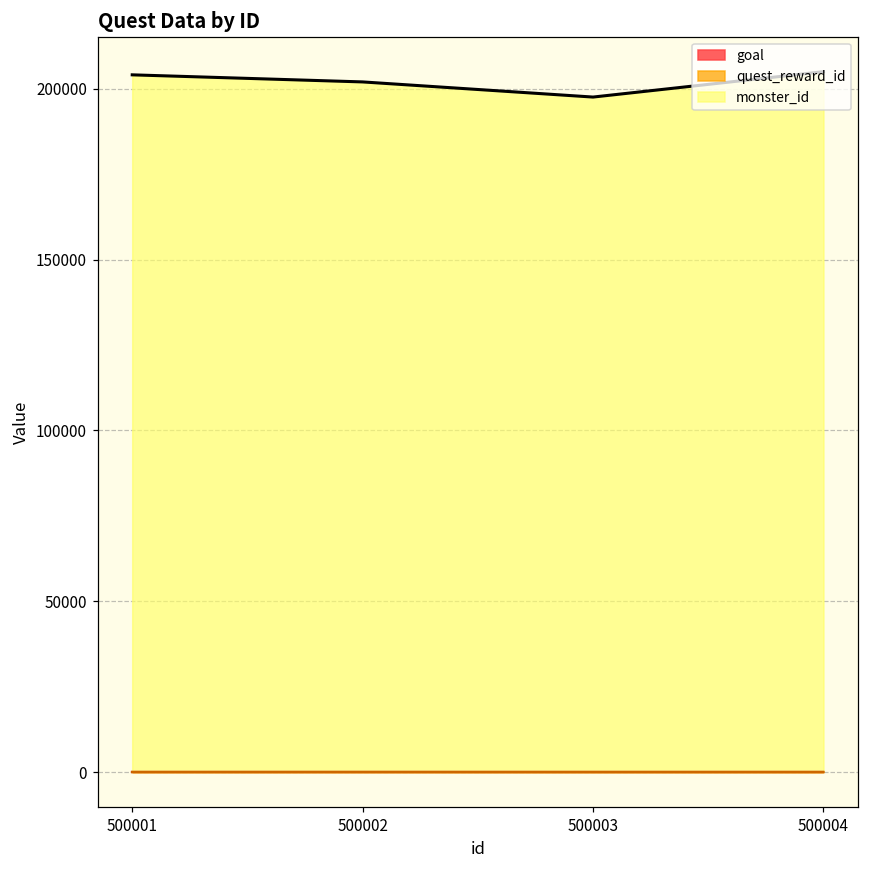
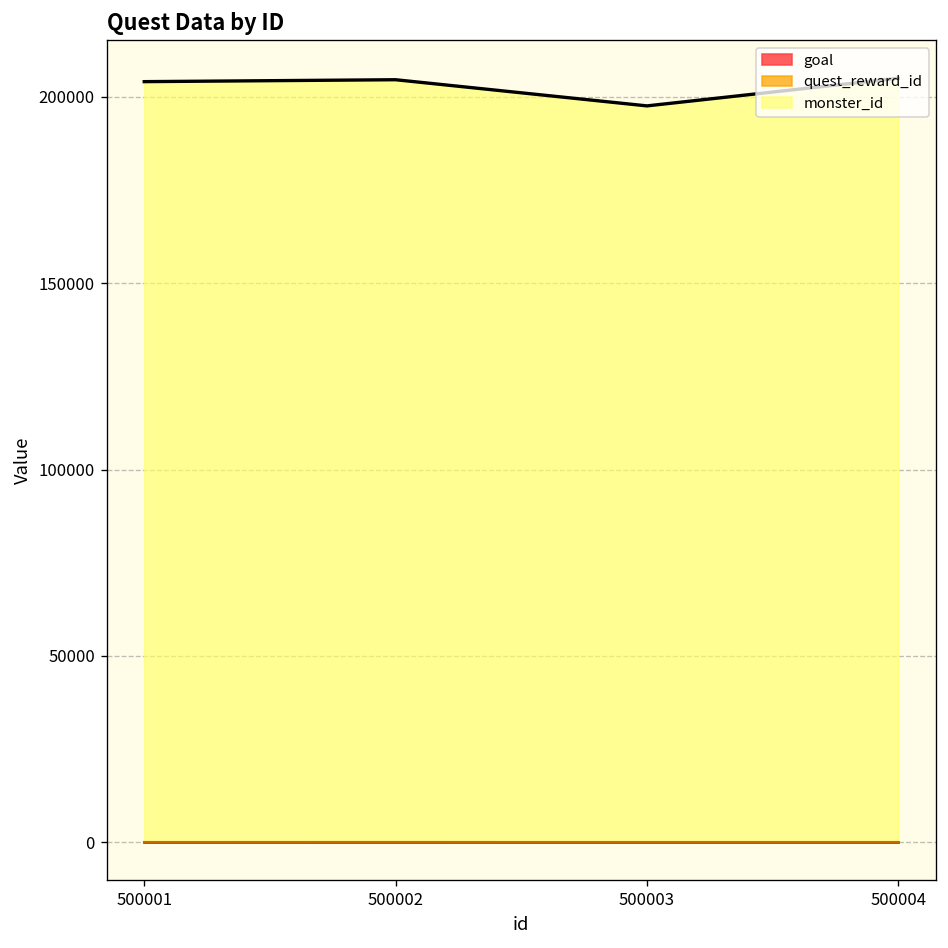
monster_id, 500002: 202000 -> 205000
